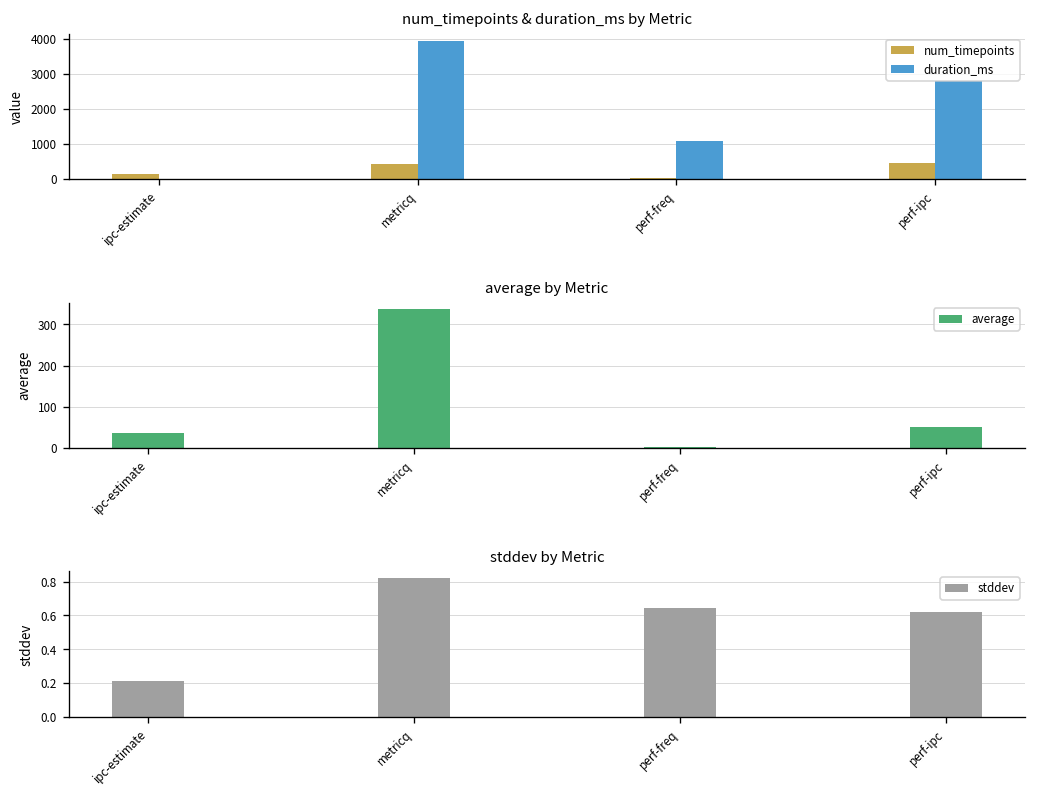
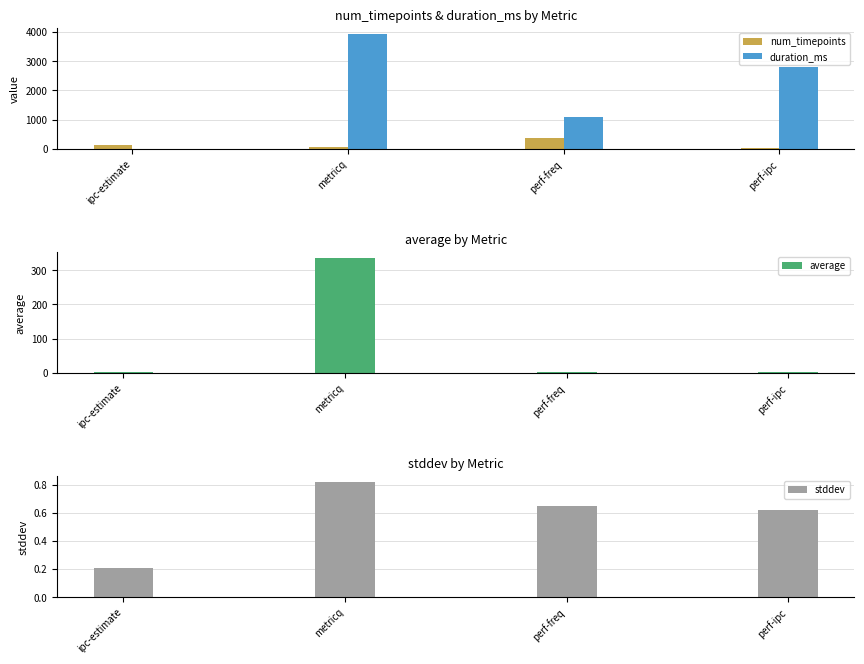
num_timepoints & duration_ms by Metric, num_timepoints, metricq: 400 -> 100
num_timepoints & duration_ms by Metric, num_timepoints, perf-freq: 0 -> 400
num_timepoints & duration_ms by Metric, num_timepoints, perf-ipc: 500 -> 0
average by Metric, ipc-estimate: 40 -> 0
average by Metric, perf-ipc: 50 -> 0
